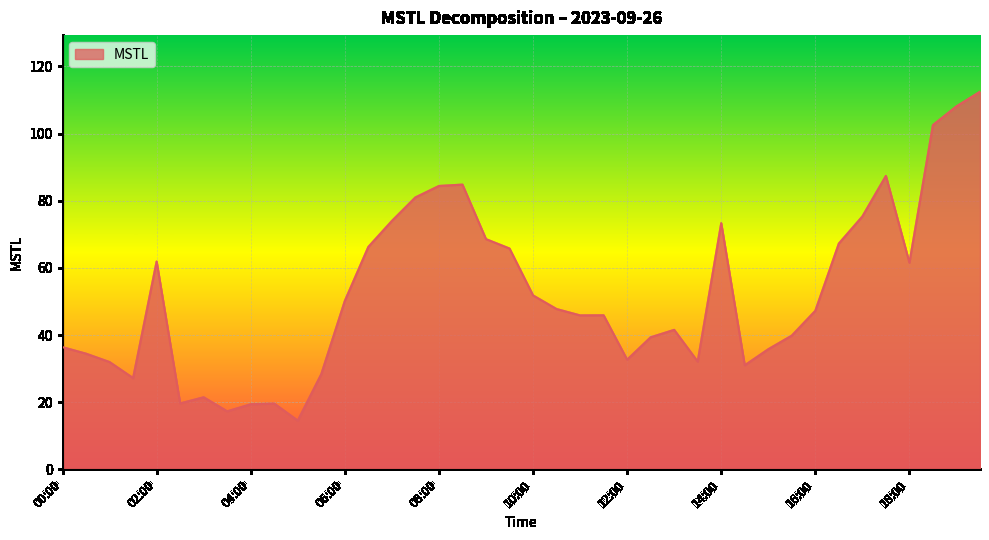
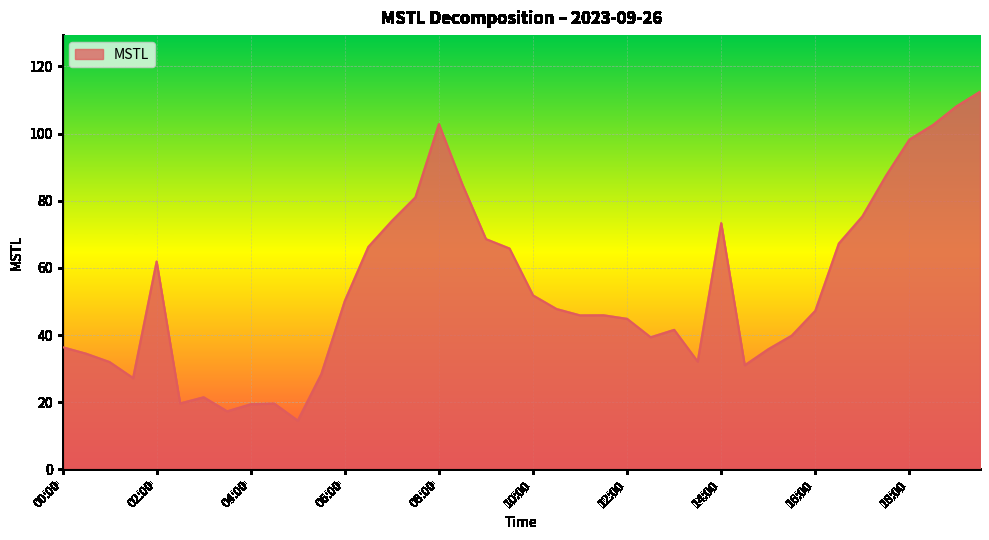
08:00: 84 -> 103
12:00: 33 -> 45
18:00: 62 -> 98
